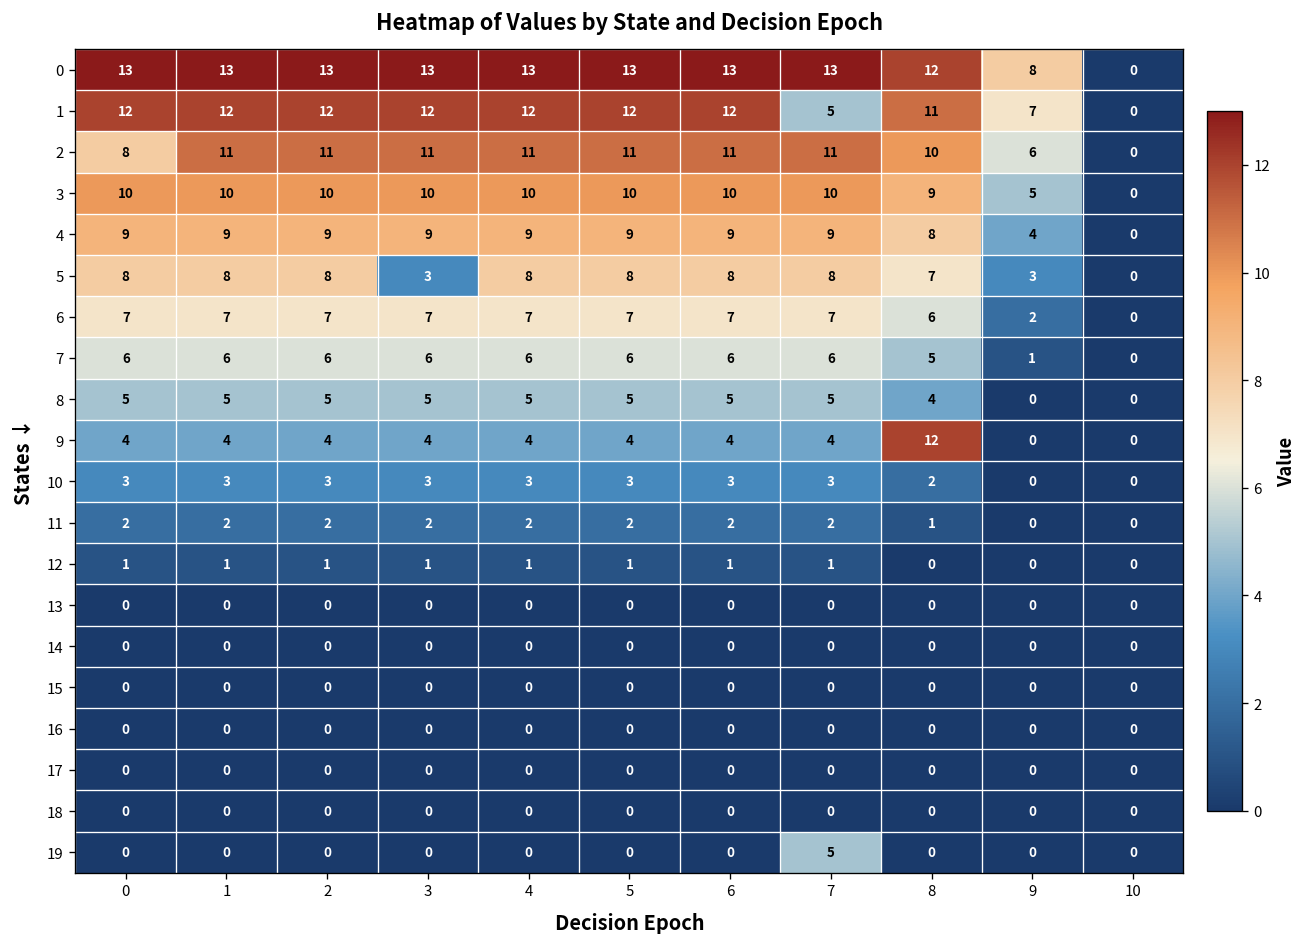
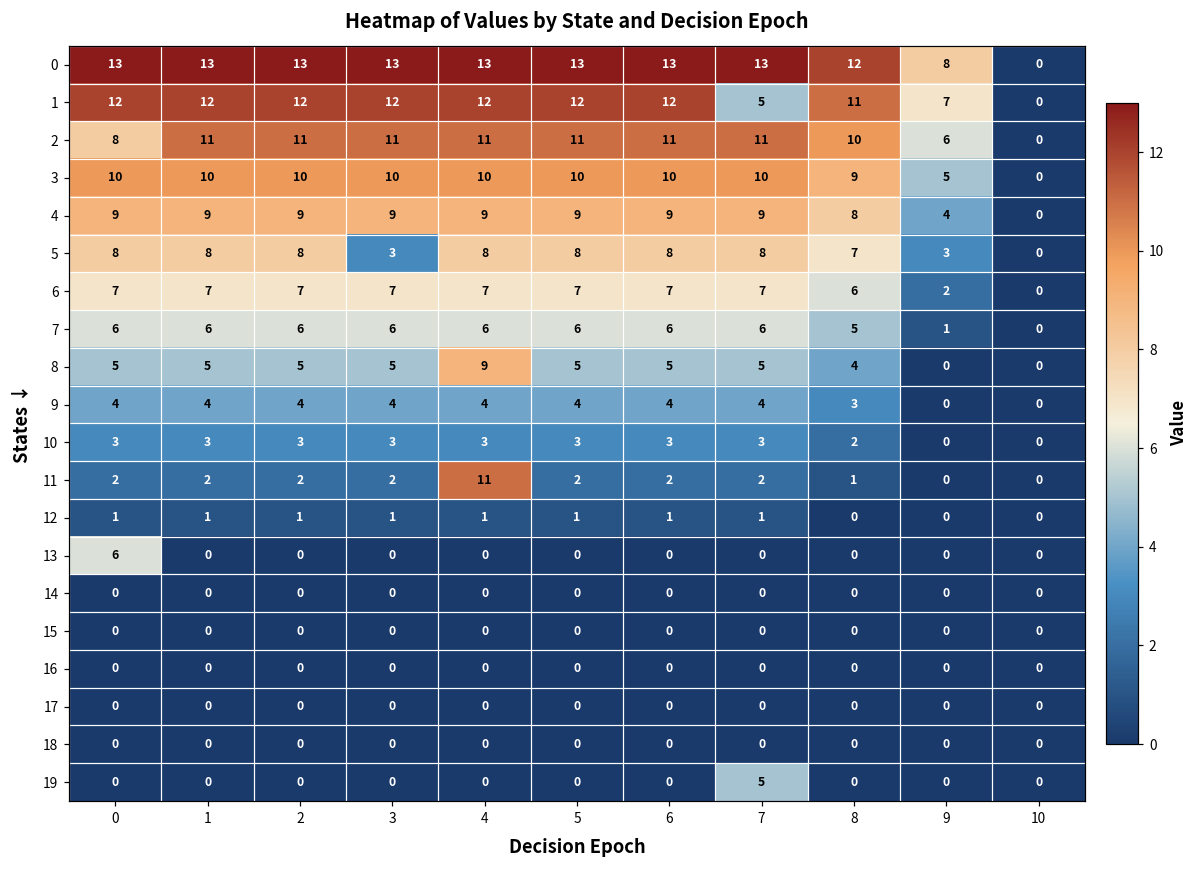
8, 4: 5 -> 9
9, 8: 12 -> 3
11, 4: 2 -> 11
13, 0: 0 -> 6
